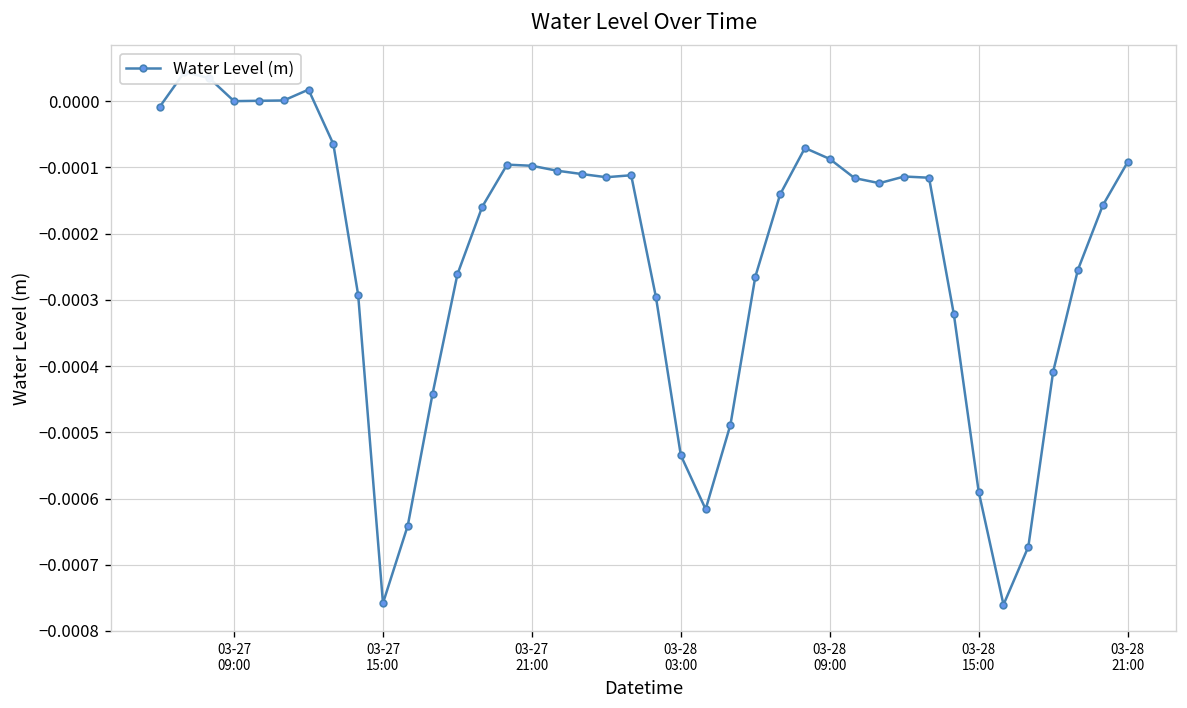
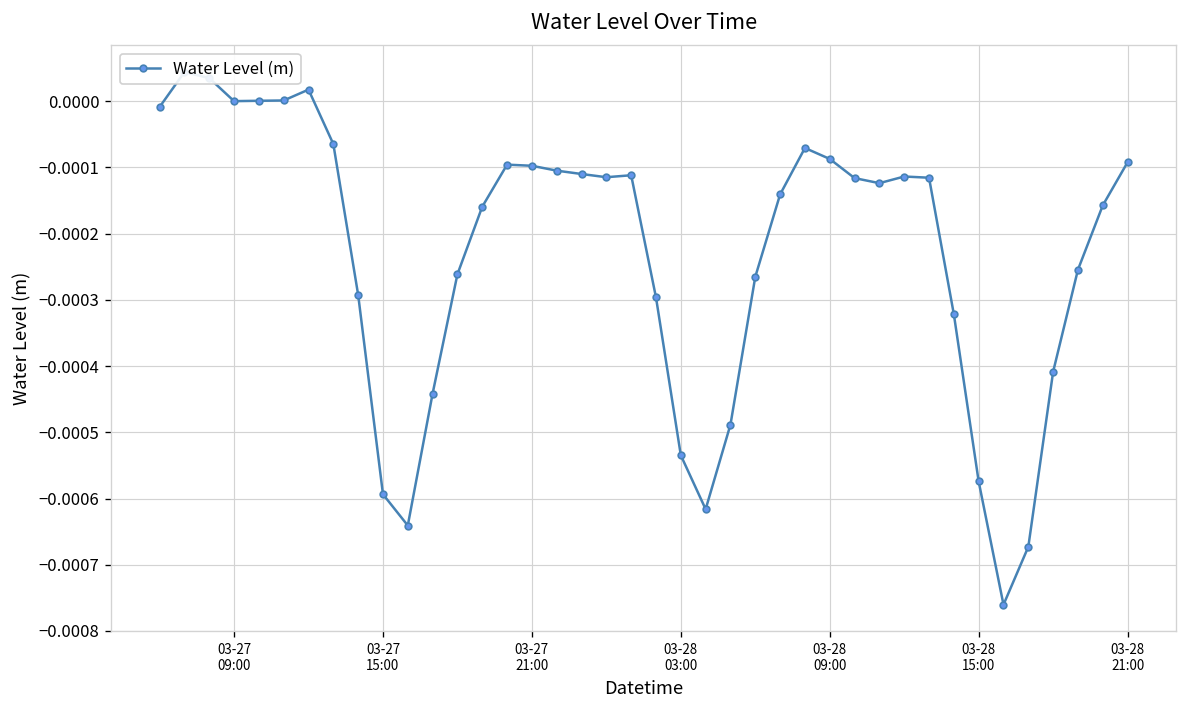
03-27 15:00: -0.00076 -> -0.00059
03-28 15:00: -0.00059 -> -0.00057
